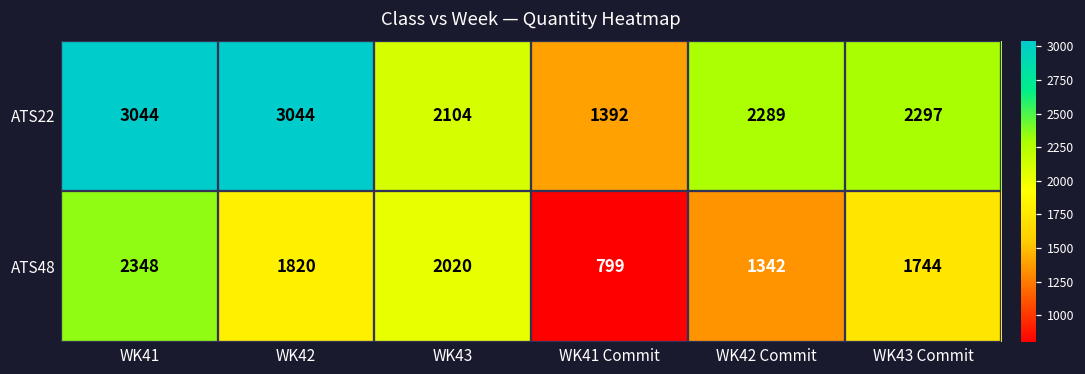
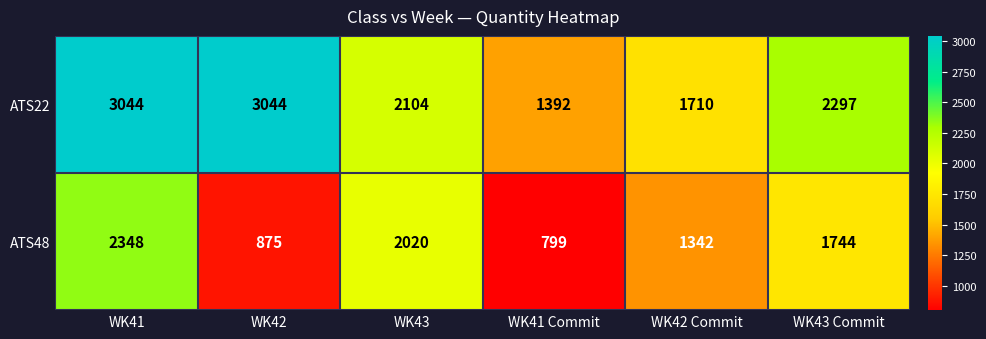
ATS22, WK42 Commit: 2289 -> 1710
ATS48, WK42: 1820 -> 875
